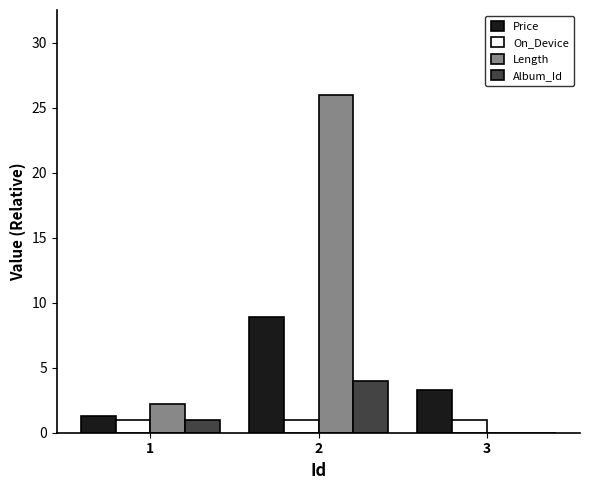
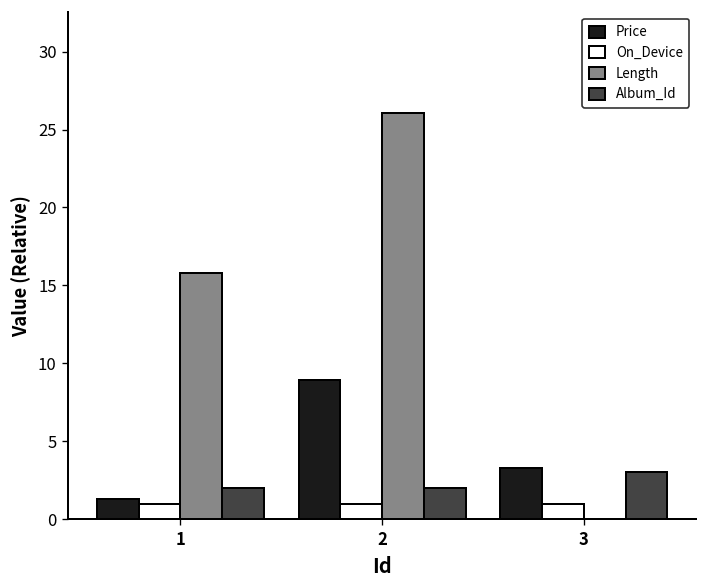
Length, 1: 2.2 -> 15.8
Album_Id, 1: 1 -> 2
Album_Id, 2: 4 -> 2
Album_Id, 3: 0 -> 3
